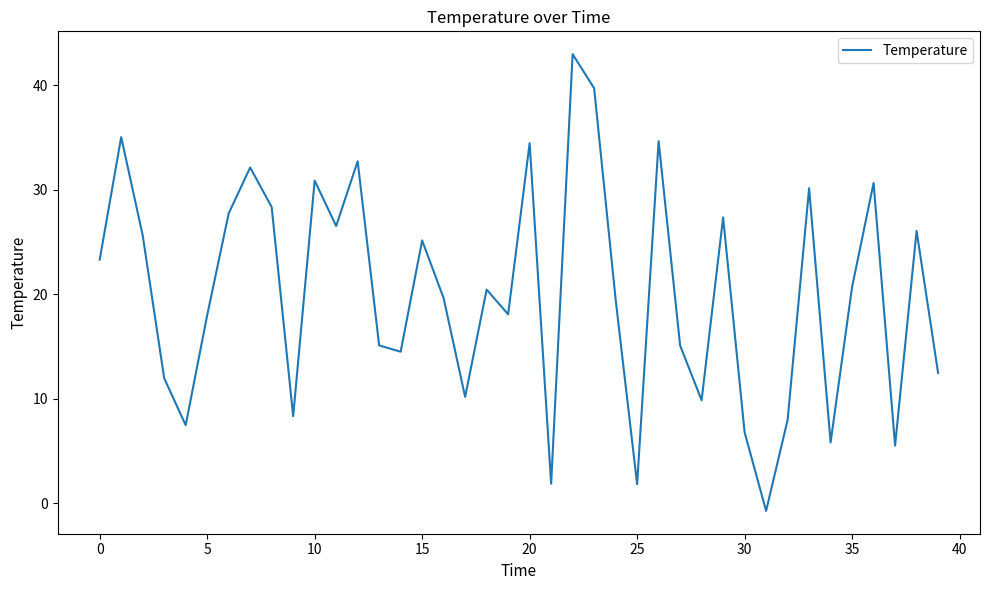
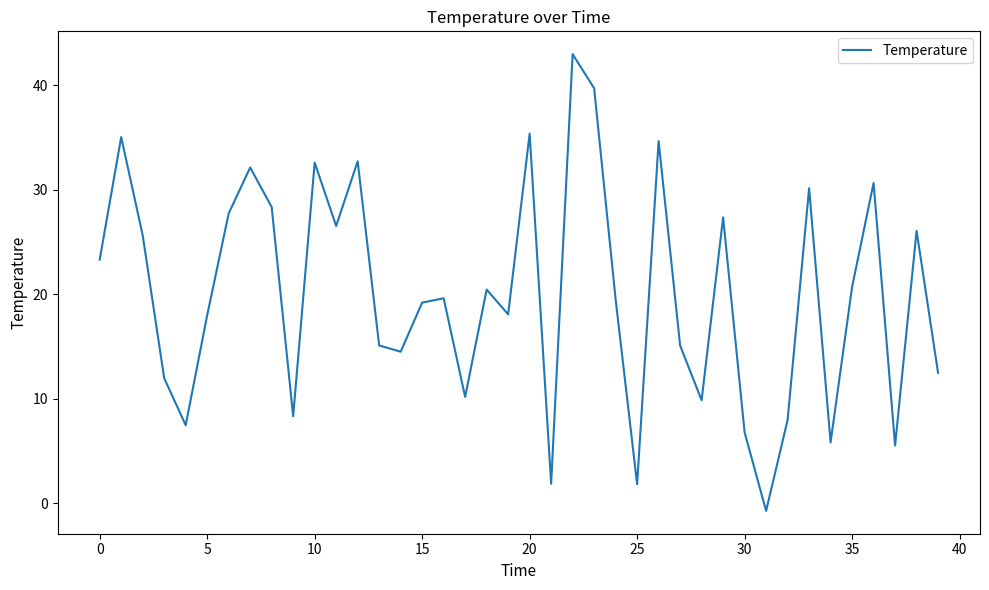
10: 30.9 -> 32.6
15: 25.1 -> 19.2
20: 34.5 -> 35.4
